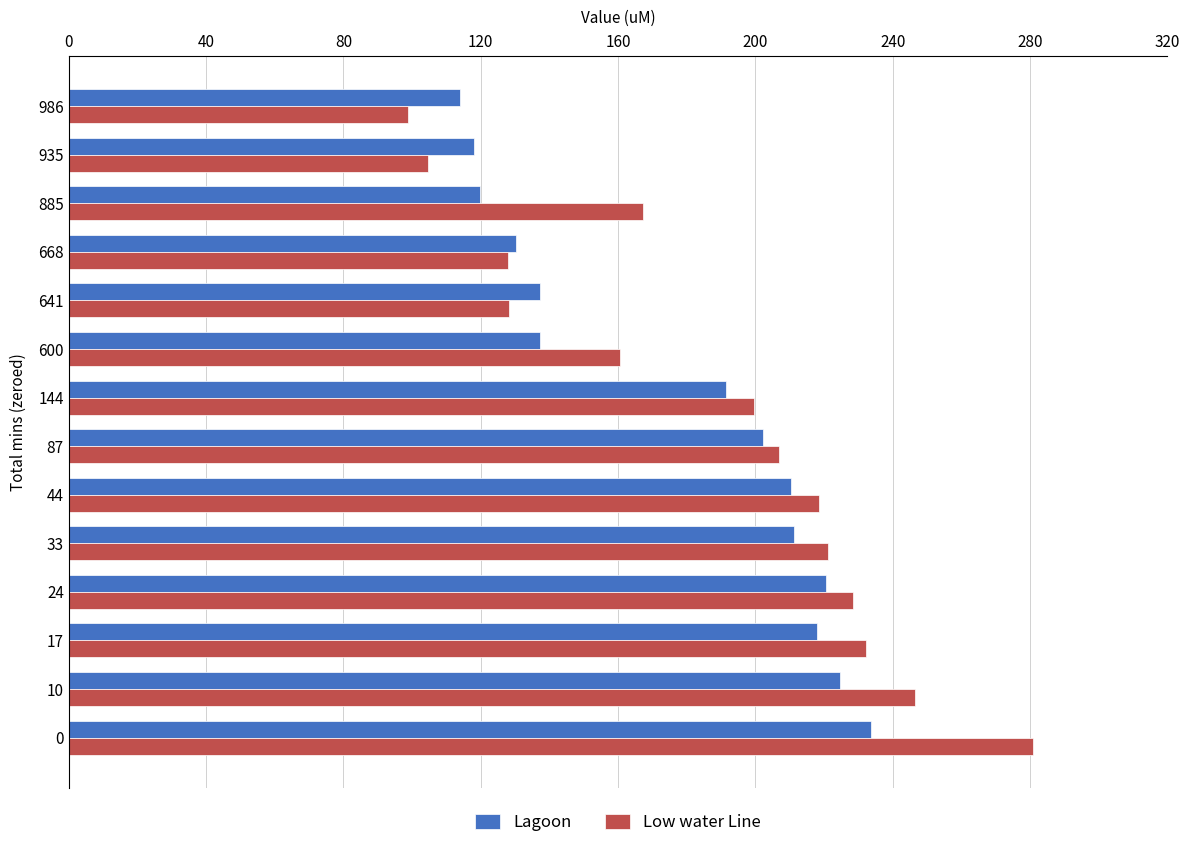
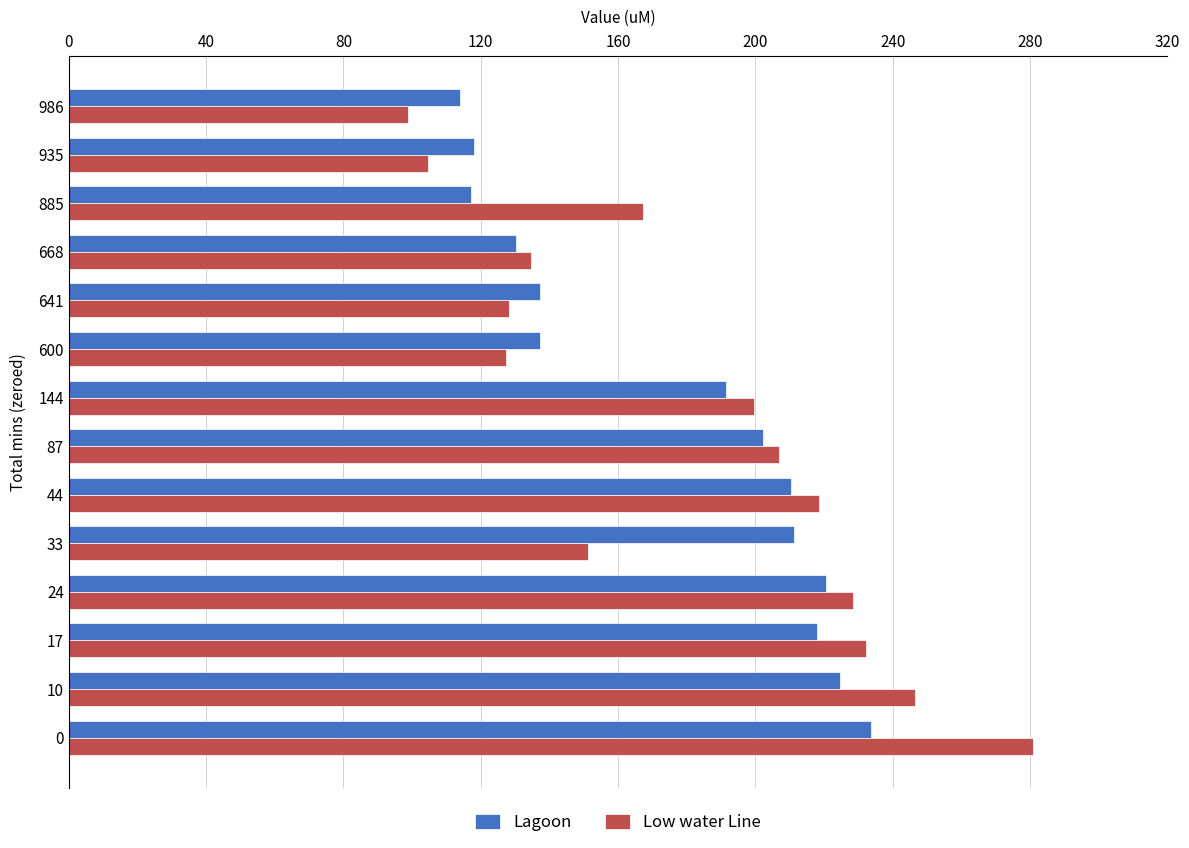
Lagoon, 885: 120 -> 117
Low water Line, 668: 128 -> 135
Low water Line, 600: 160 -> 127
Low water Line, 33: 221 -> 151
